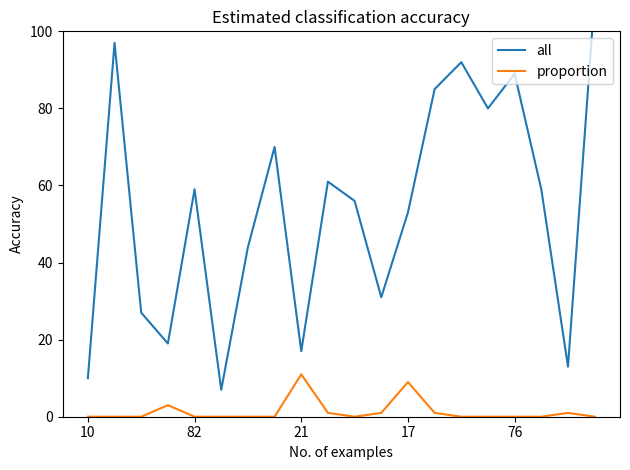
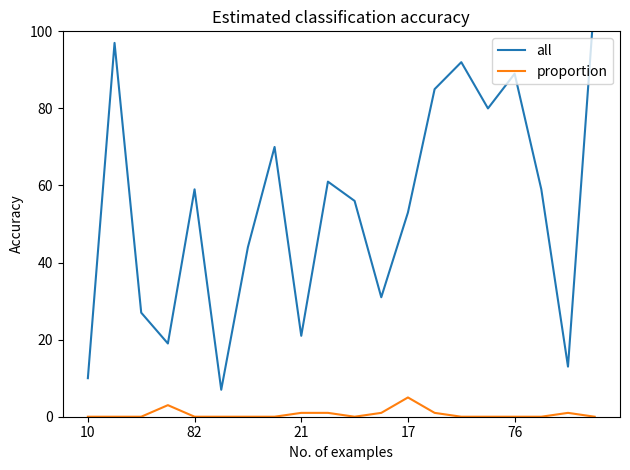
all, 21: 17 -> 21
proportion, 21: 11 -> 1
proportion, 17: 9 -> 5
